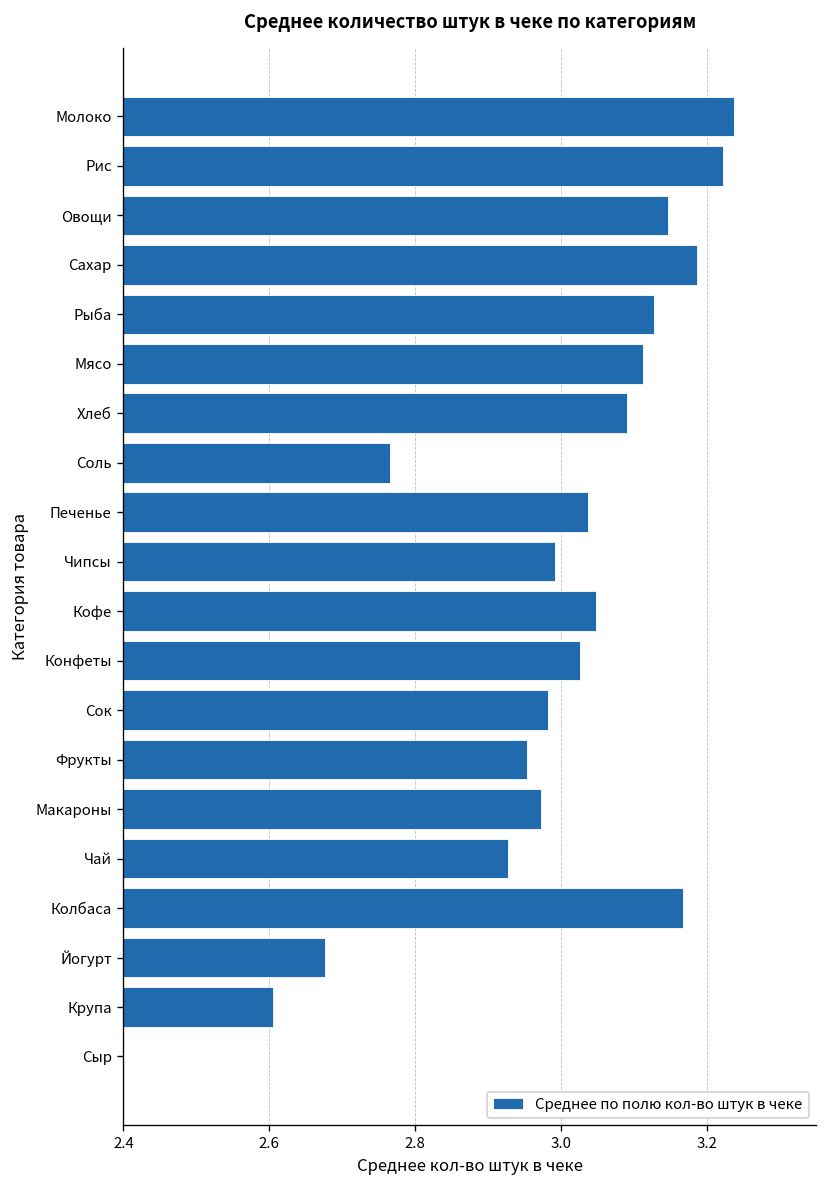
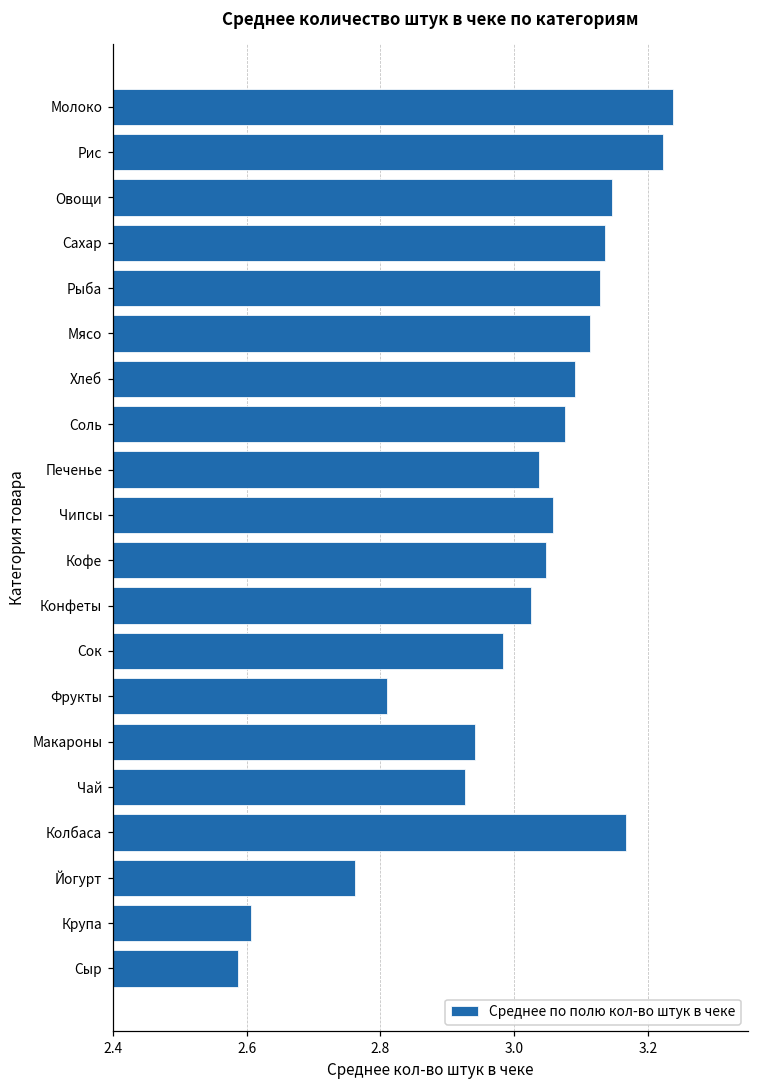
Сахар: 3.19 -> 3.14
Соль: 2.77 -> 3.08
Чипсы: 2.99 -> 3.06
Фрукты: 2.95 -> 2.81
Макароны: 2.97 -> 2.94
Йогурт: 2.68 -> 2.76
Сыр: 2.40 -> 2.59
